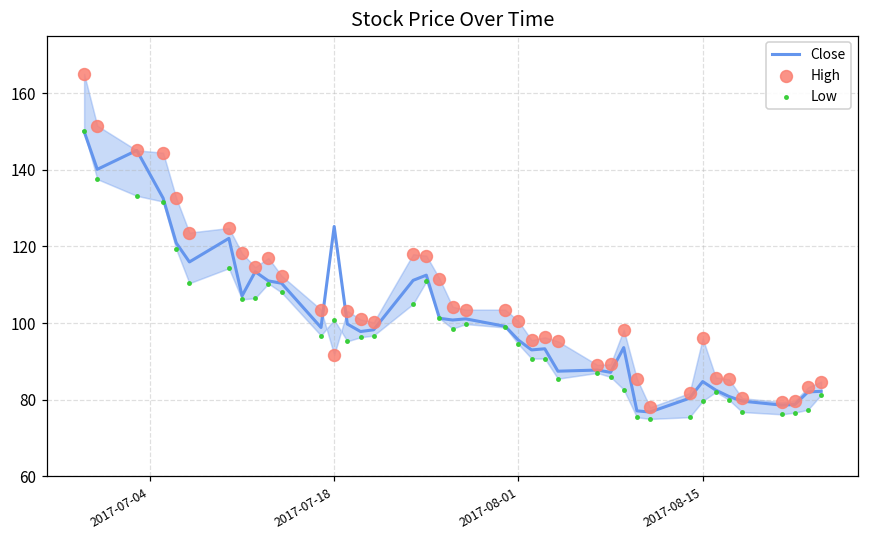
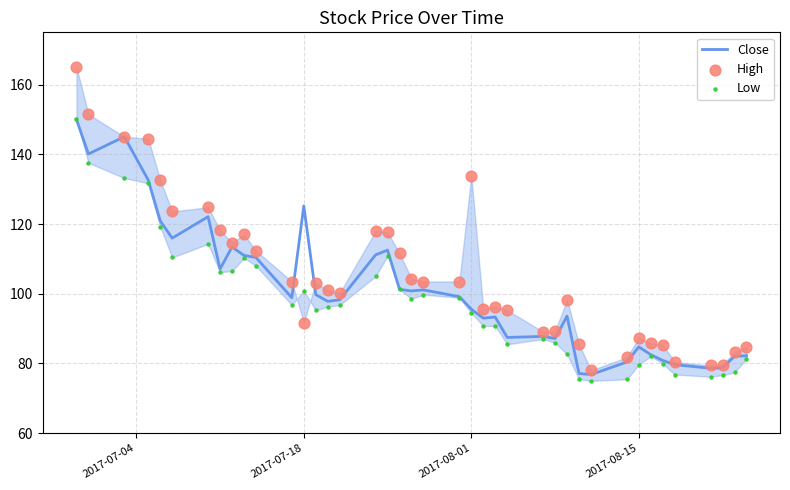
High, 2017-08-01: 101 -> 134
High, 2017-08-15: 96 -> 87
